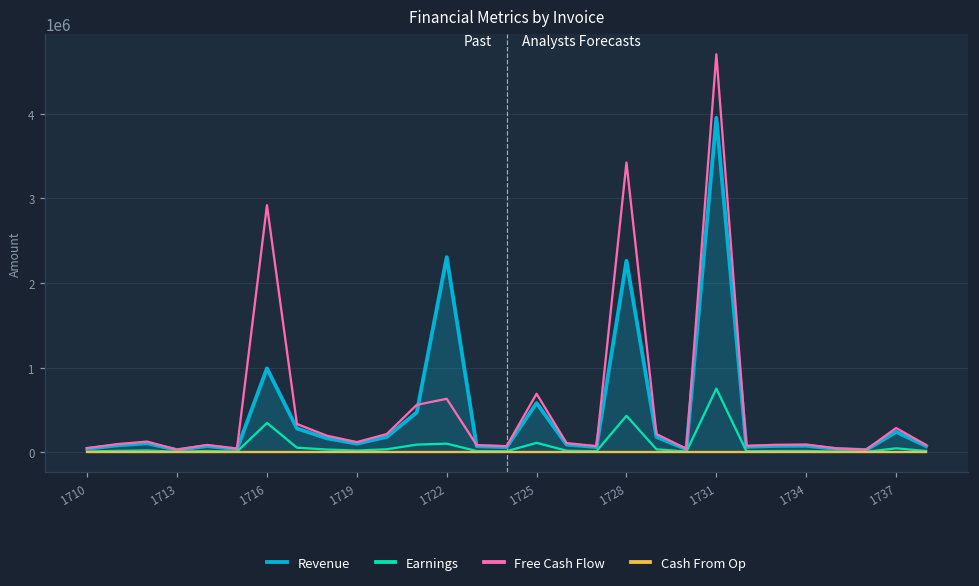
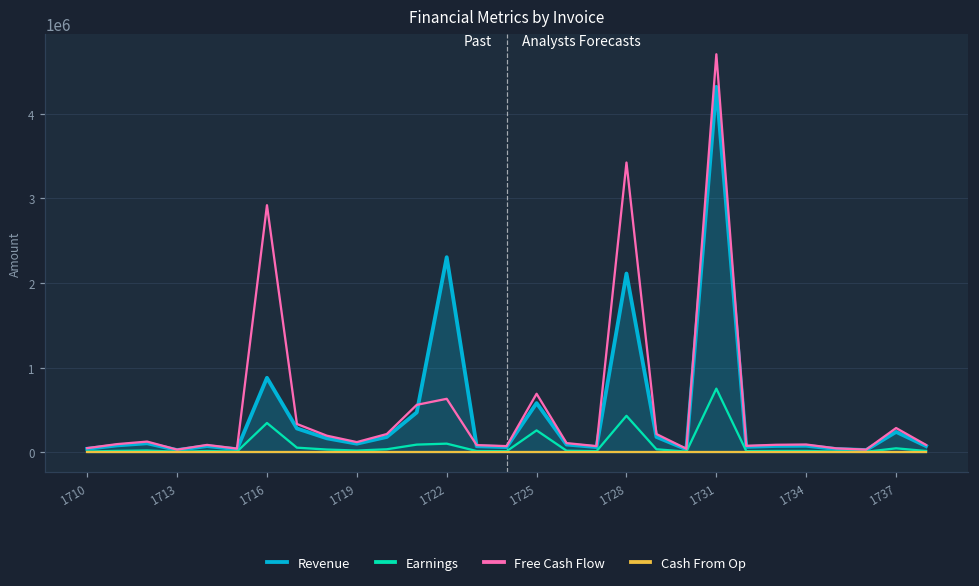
Revenue, 1716: 1000000 -> 900000
Earnings, 1725: 100000 -> 300000
Revenue, 1728: 2300000 -> 2100000
Revenue, 1731: 4000000 -> 4300000
